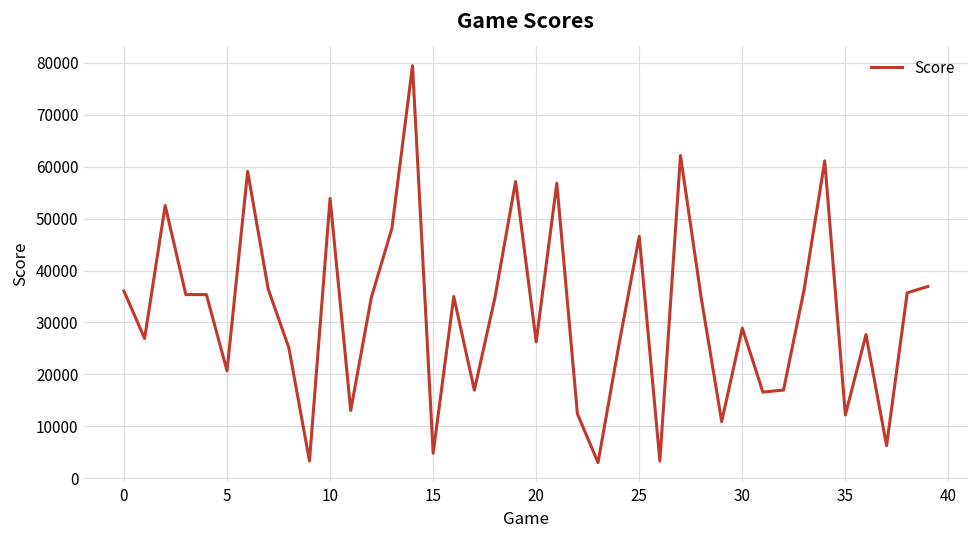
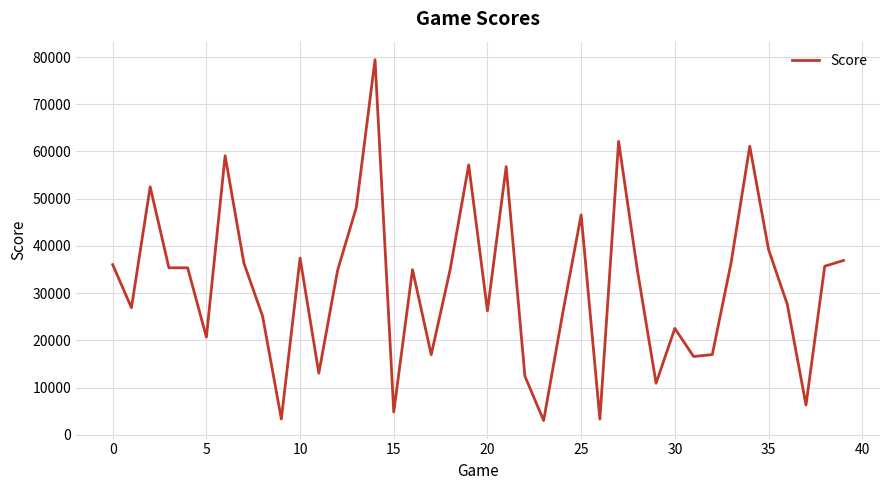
10: 54000 -> 37000
30: 29000 -> 23000
35: 12000 -> 39000
